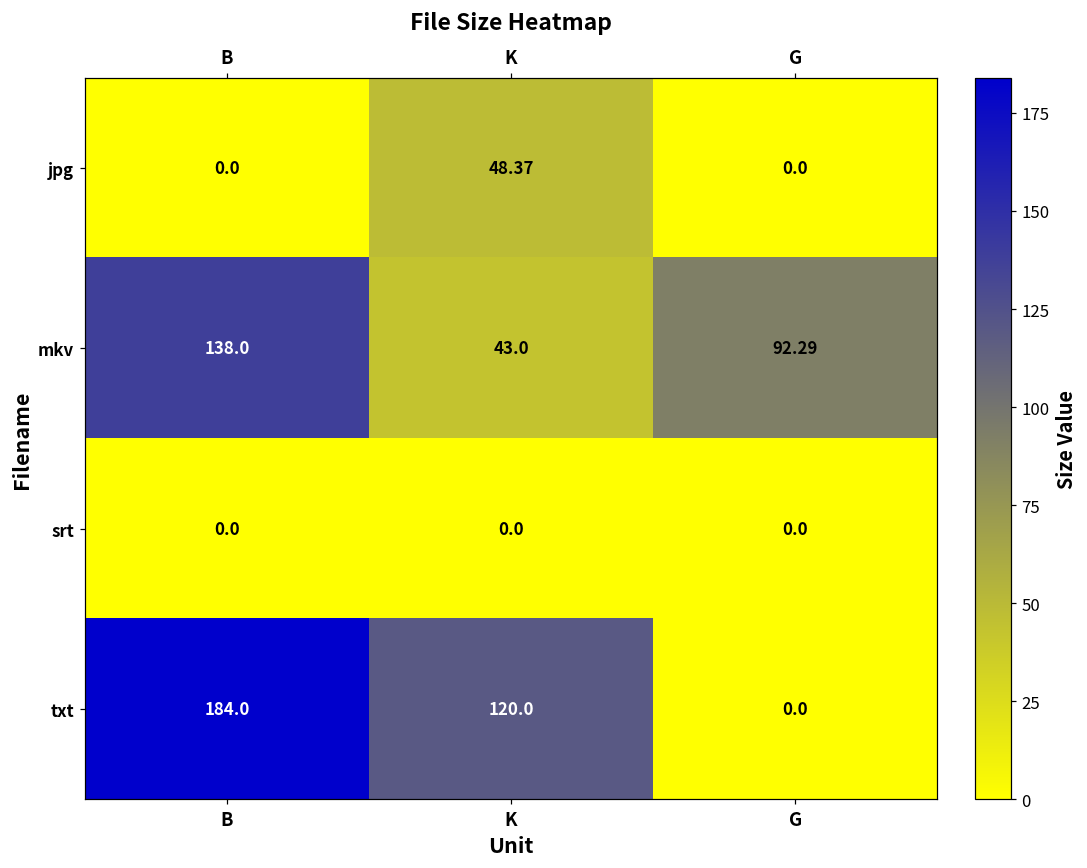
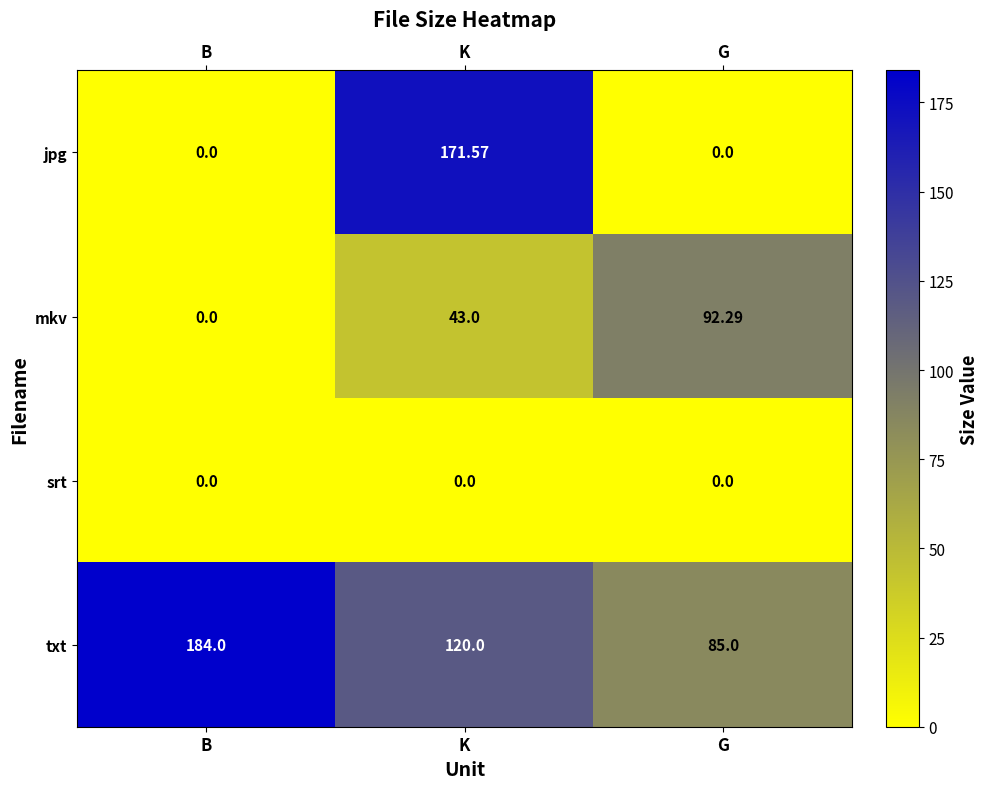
jpg, K: 48.37 -> 171.57
mkv, B: 138.0 -> 0.0
txt, G: 0.0 -> 85.0
